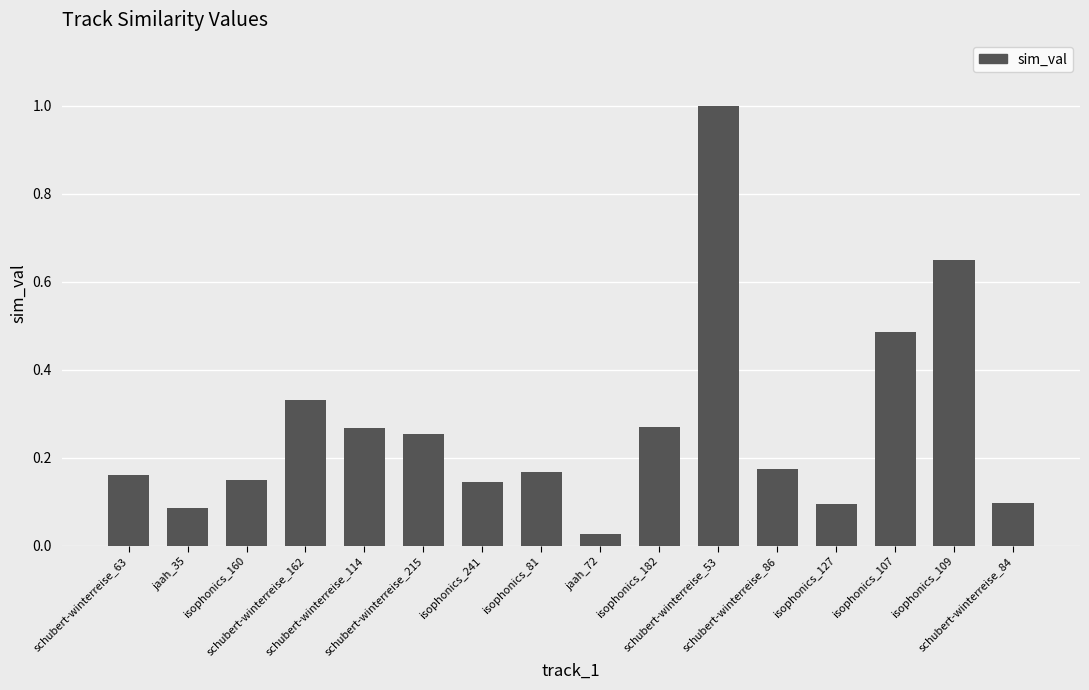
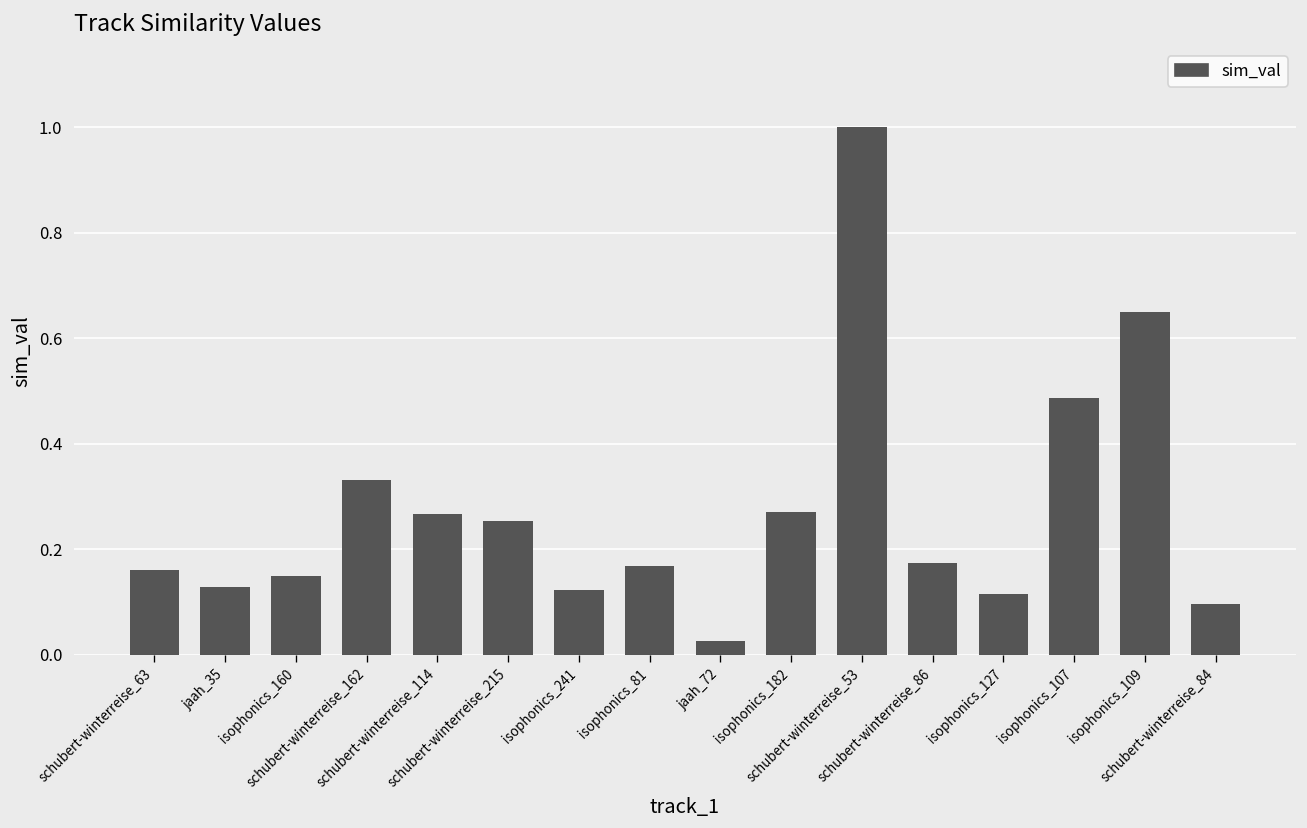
jaah_35: 0.09 -> 0.13
isophonics_241: 0.14 -> 0.12
isophonics_127: 0.09 -> 0.12
